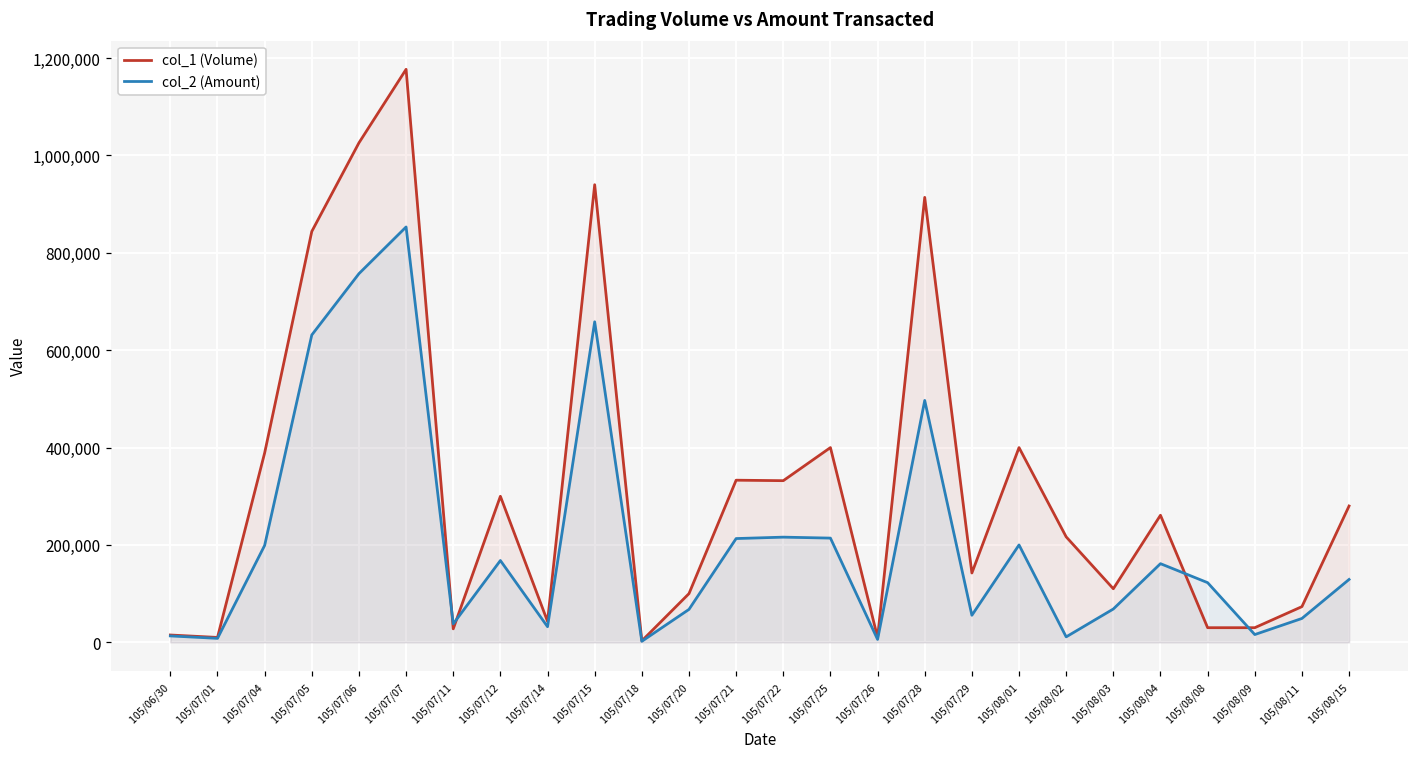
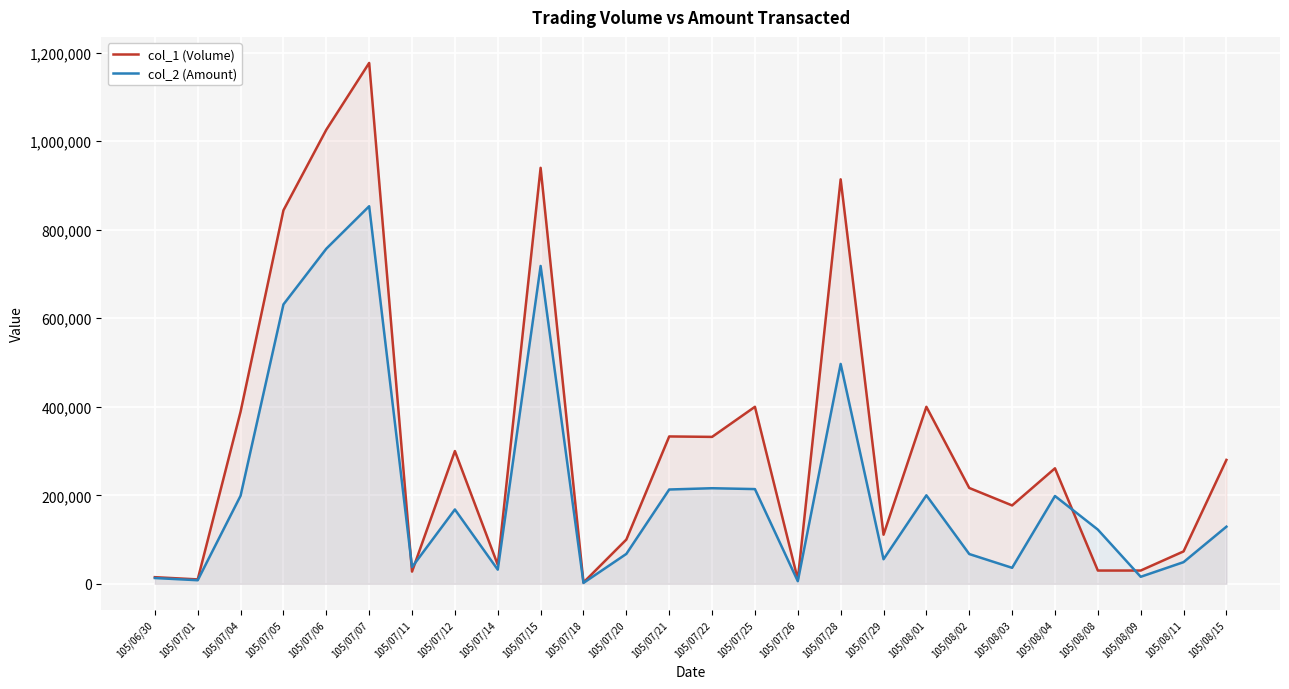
col_2 (Amount), 105/07/15: 660,000 -> 720,000
col_1 (Volume), 105/07/29: 140,000 -> 110,000
col_2 (Amount), 105/08/02: 10,000 -> 70,000
col_1 (Volume), 105/08/03: 110,000 -> 180,000
col_2 (Amount), 105/08/03: 70,000 -> 40,000
col_2 (Amount), 105/08/04: 160,000 -> 200,000
